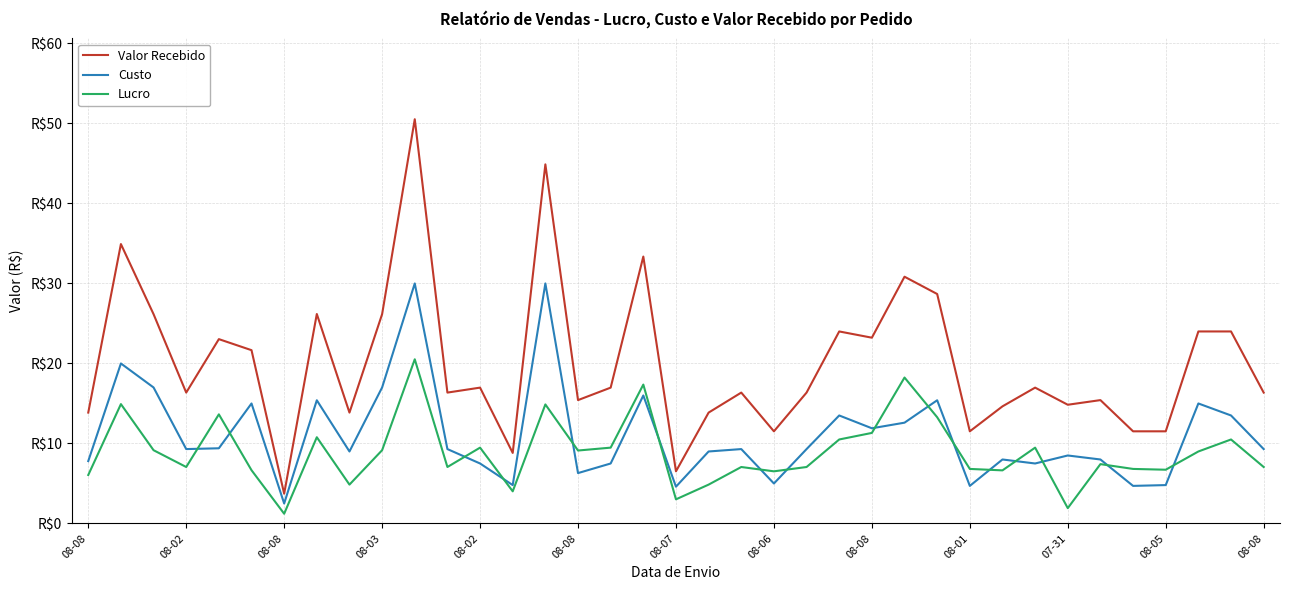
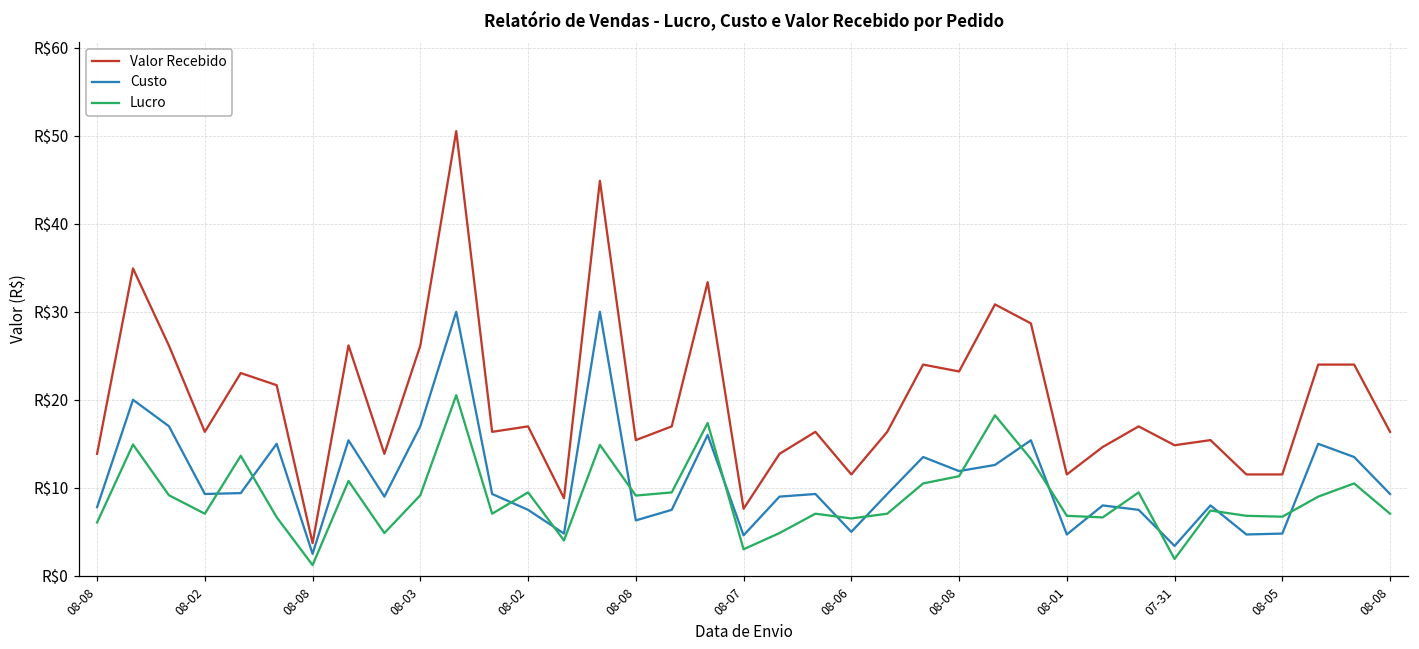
Valor Recebido, 08-07: R$7 -> R$8
Custo, 07-31: R$9 -> R$3
